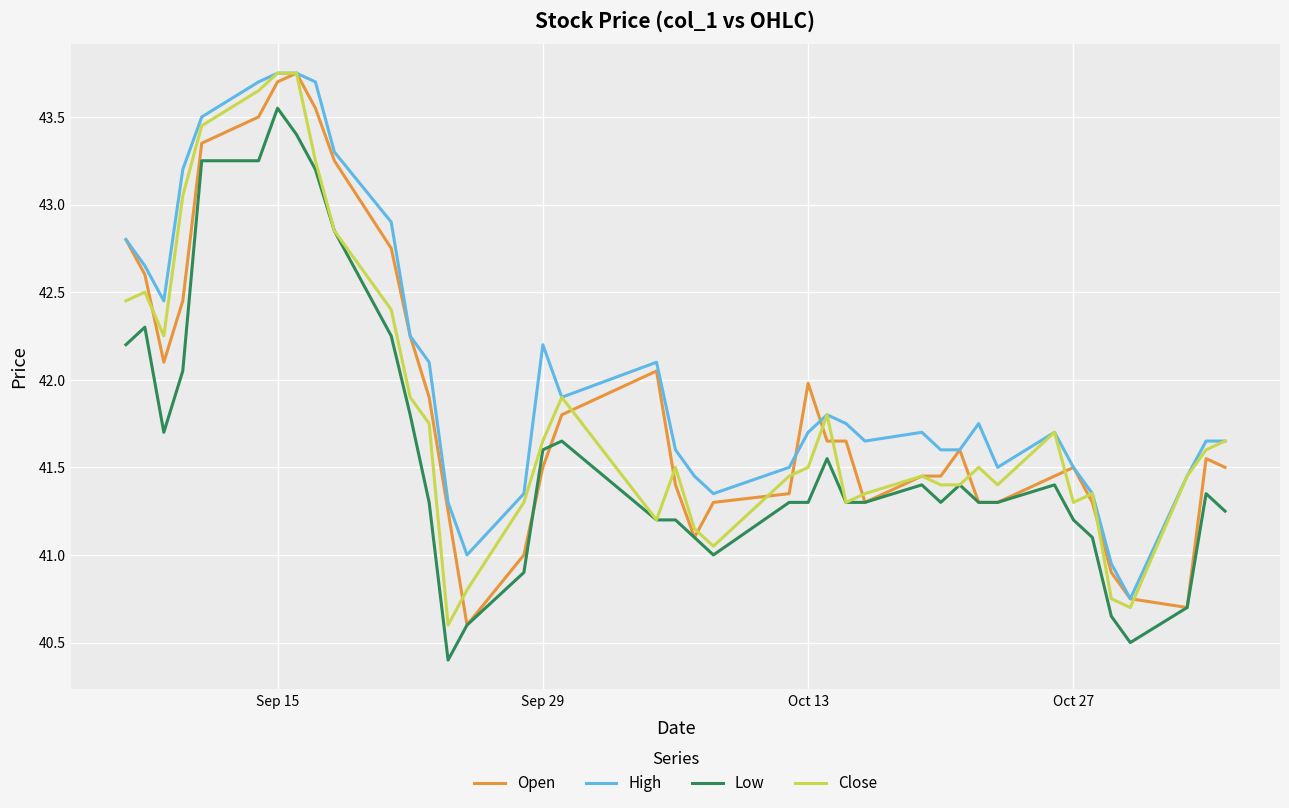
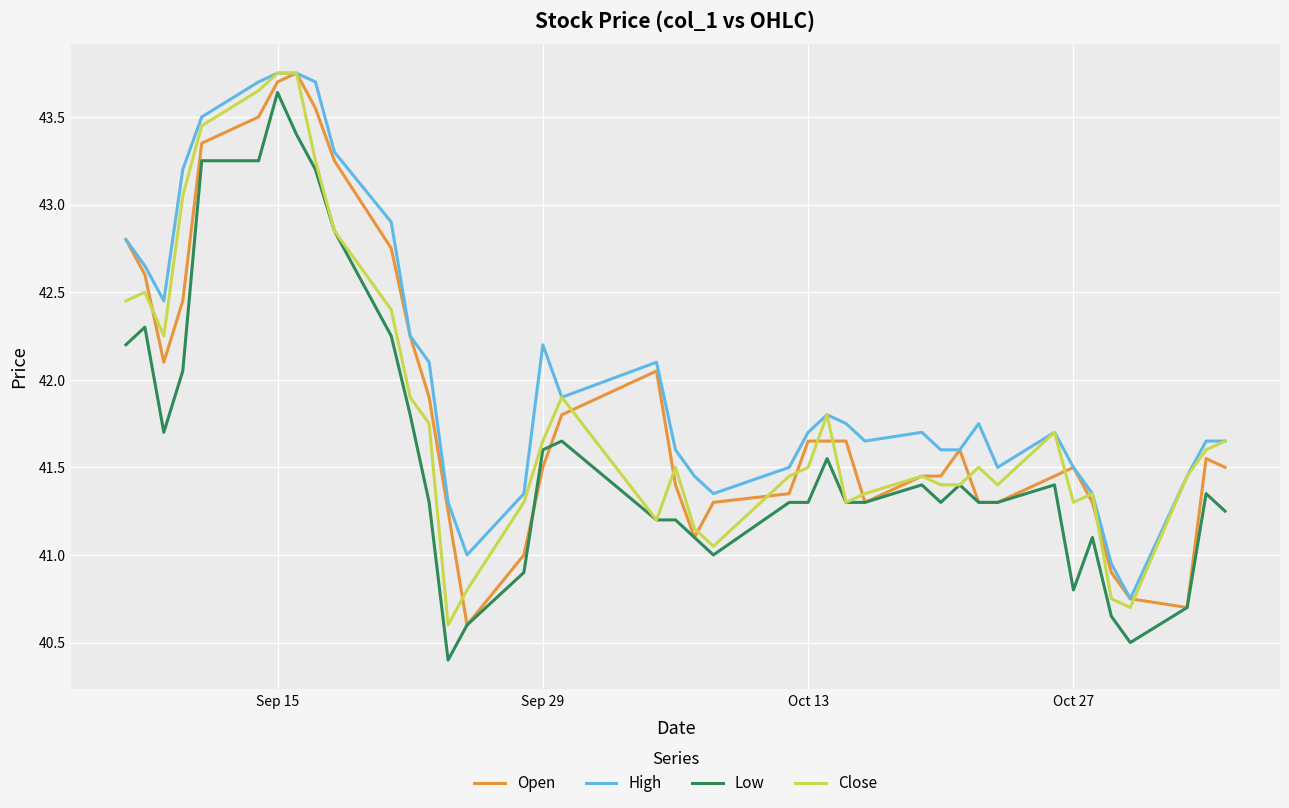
Low, Sep 15: 43.55 -> 43.64
Open, Oct 13: 41.98 -> 41.65
Low, Oct 27: 41.2 -> 40.8
